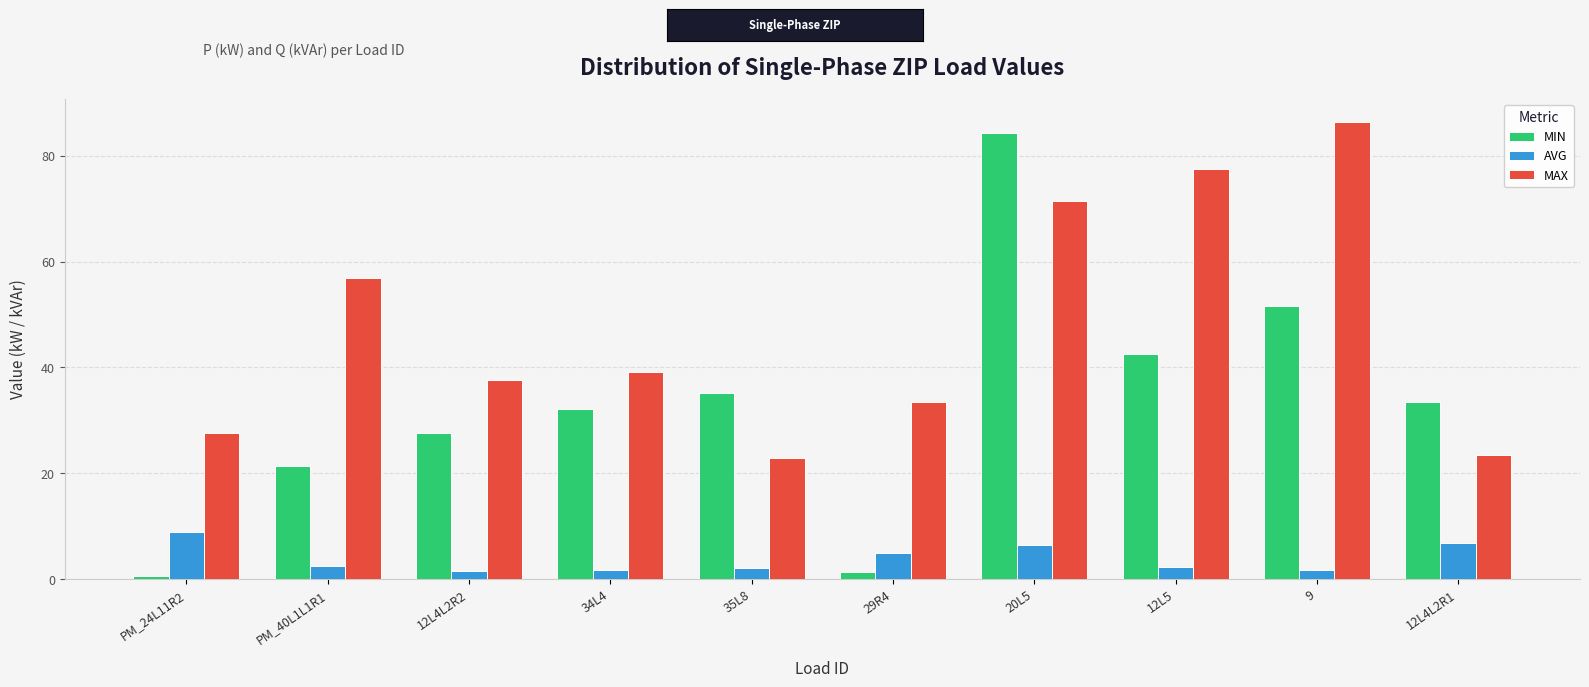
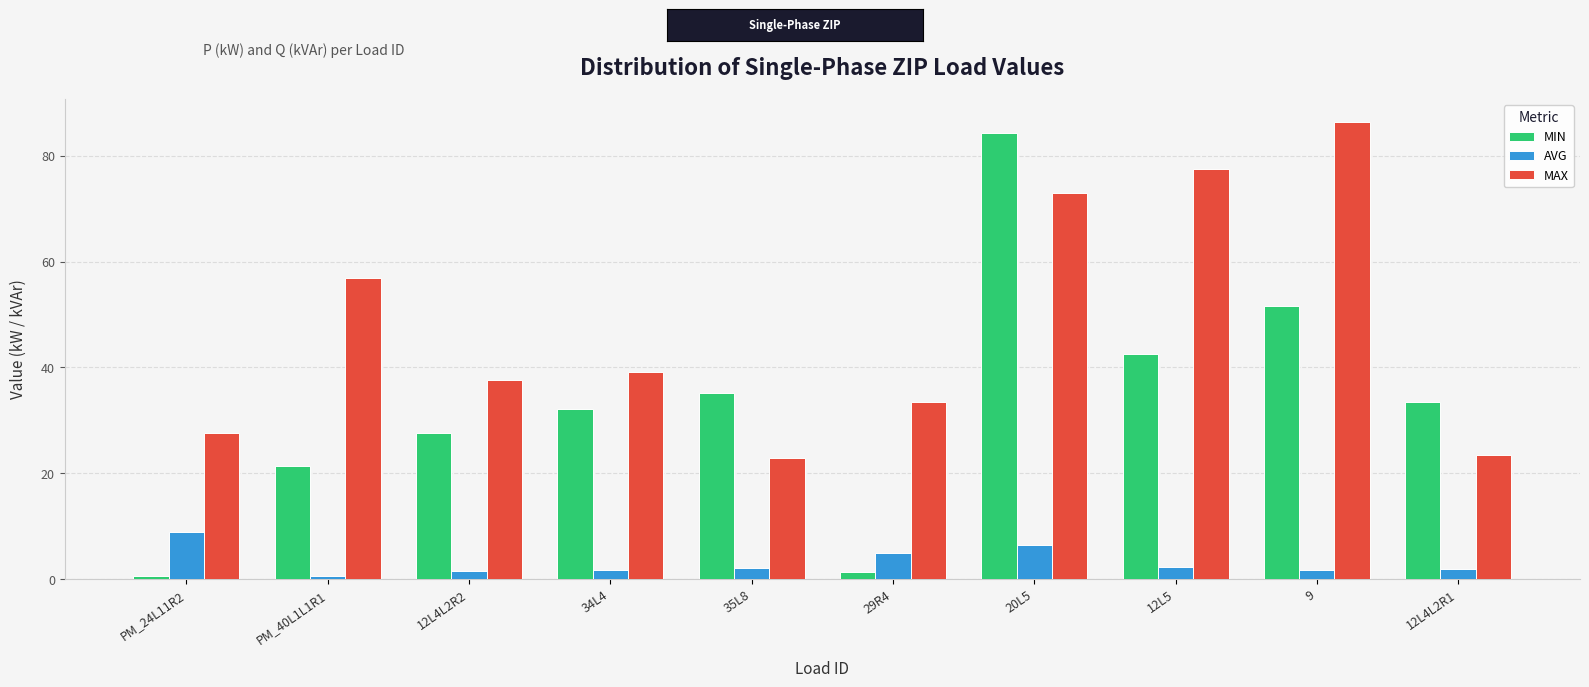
AVG, PM_40L1L1R1: 2 -> 1
MAX, 20L5: 71 -> 73
AVG, 12L4L2R1: 7 -> 2
